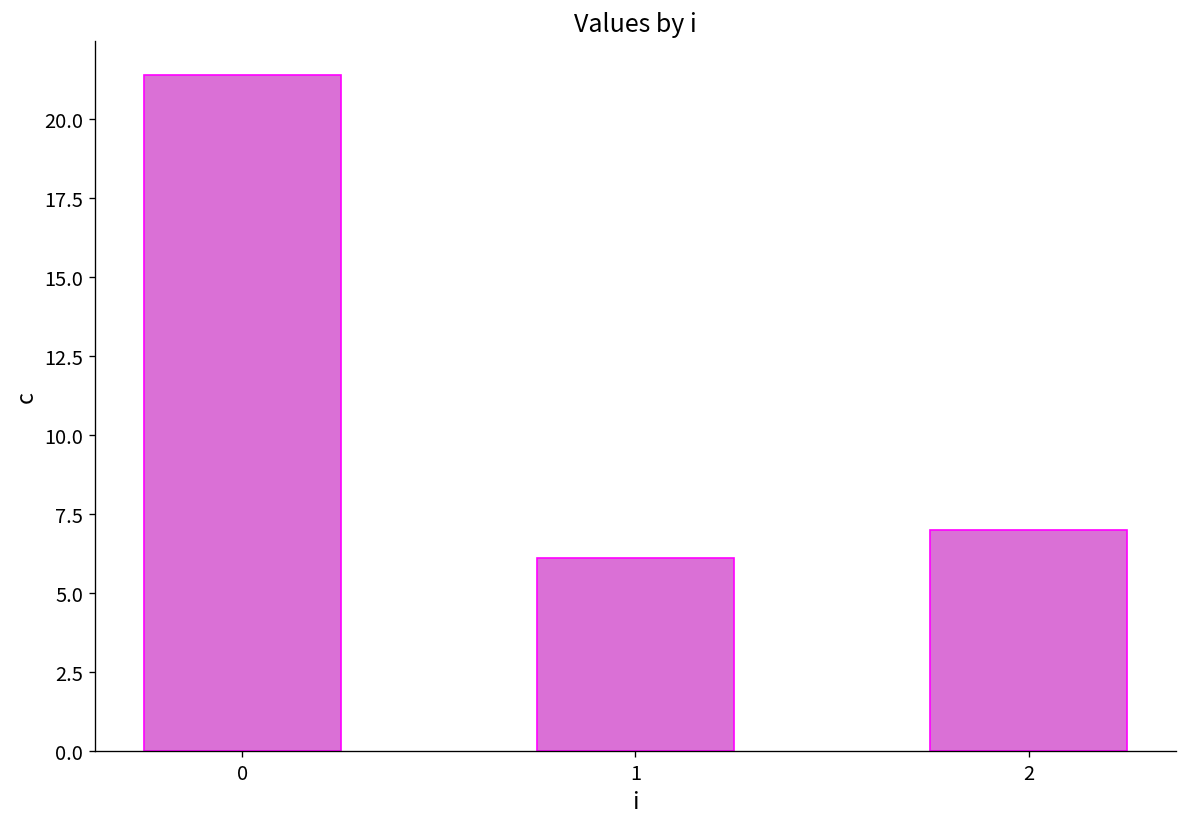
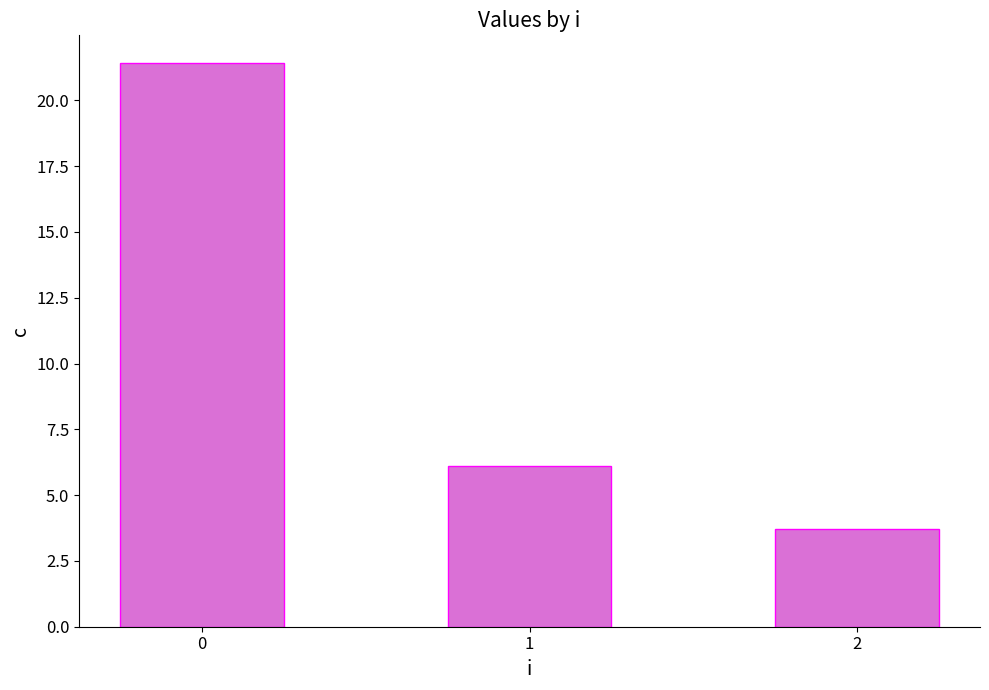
2: 7.0 -> 3.7
